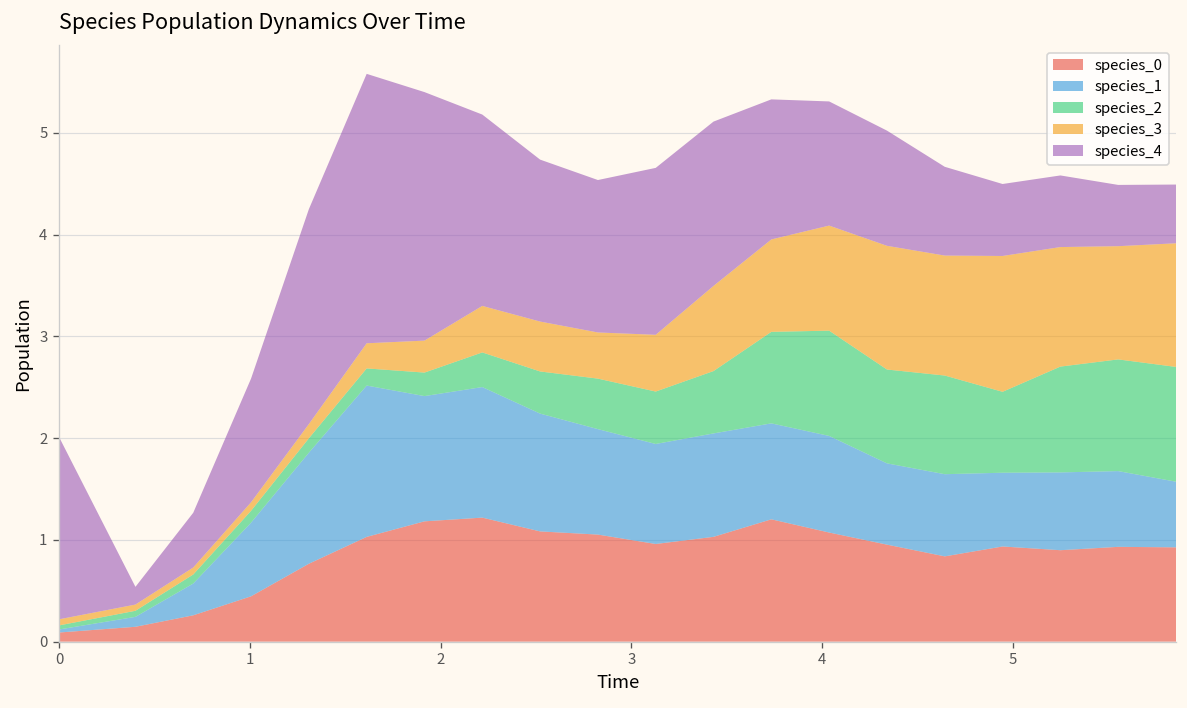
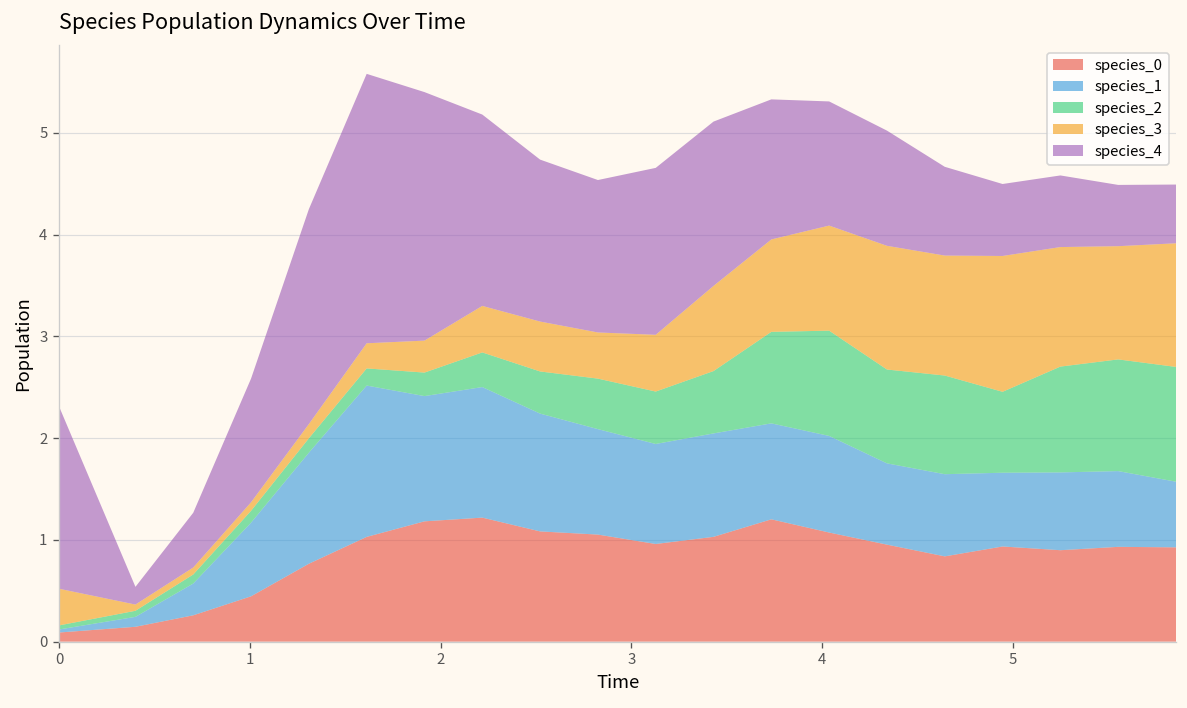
species_3, 0: 0.1 -> 0.4
